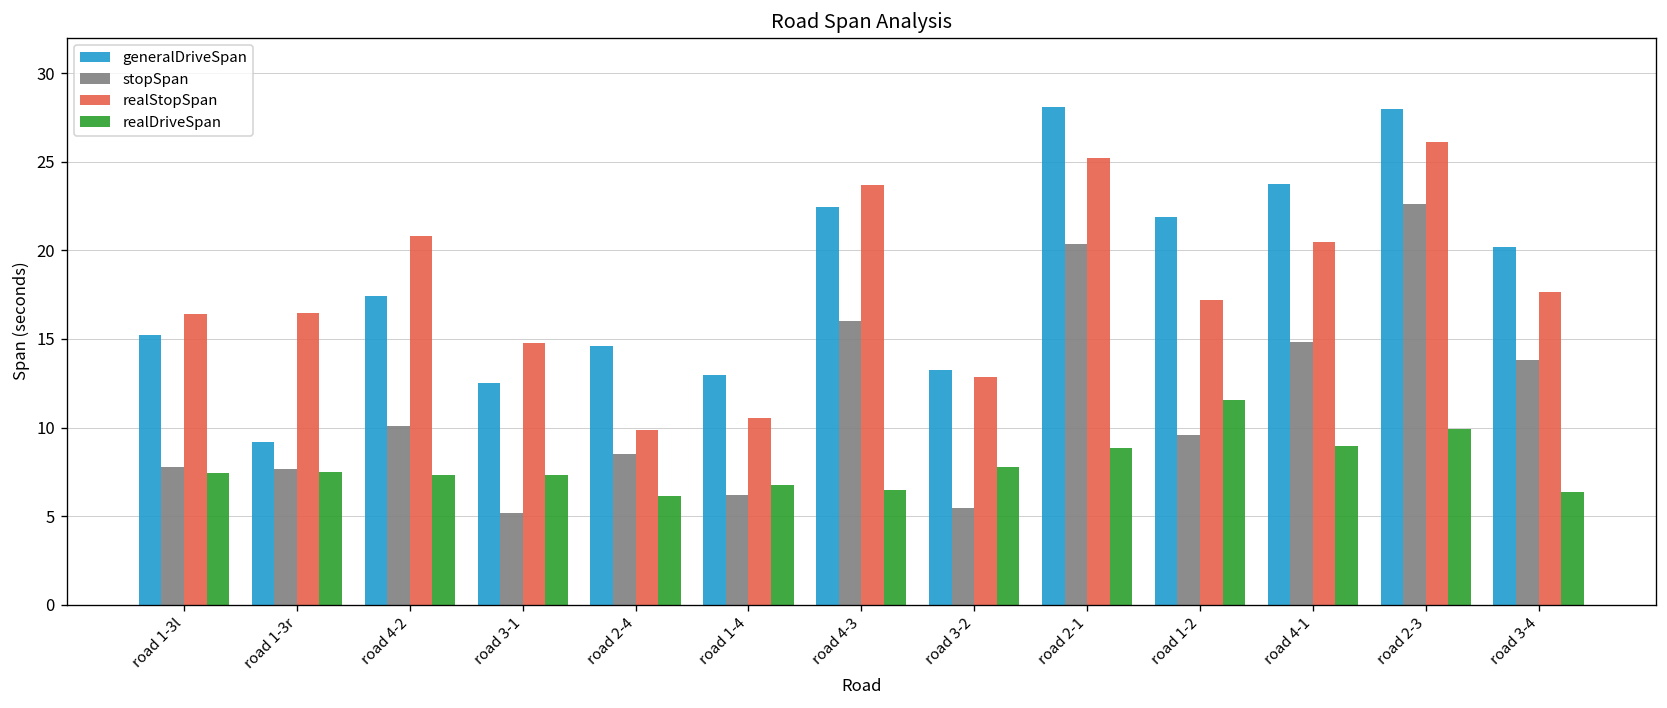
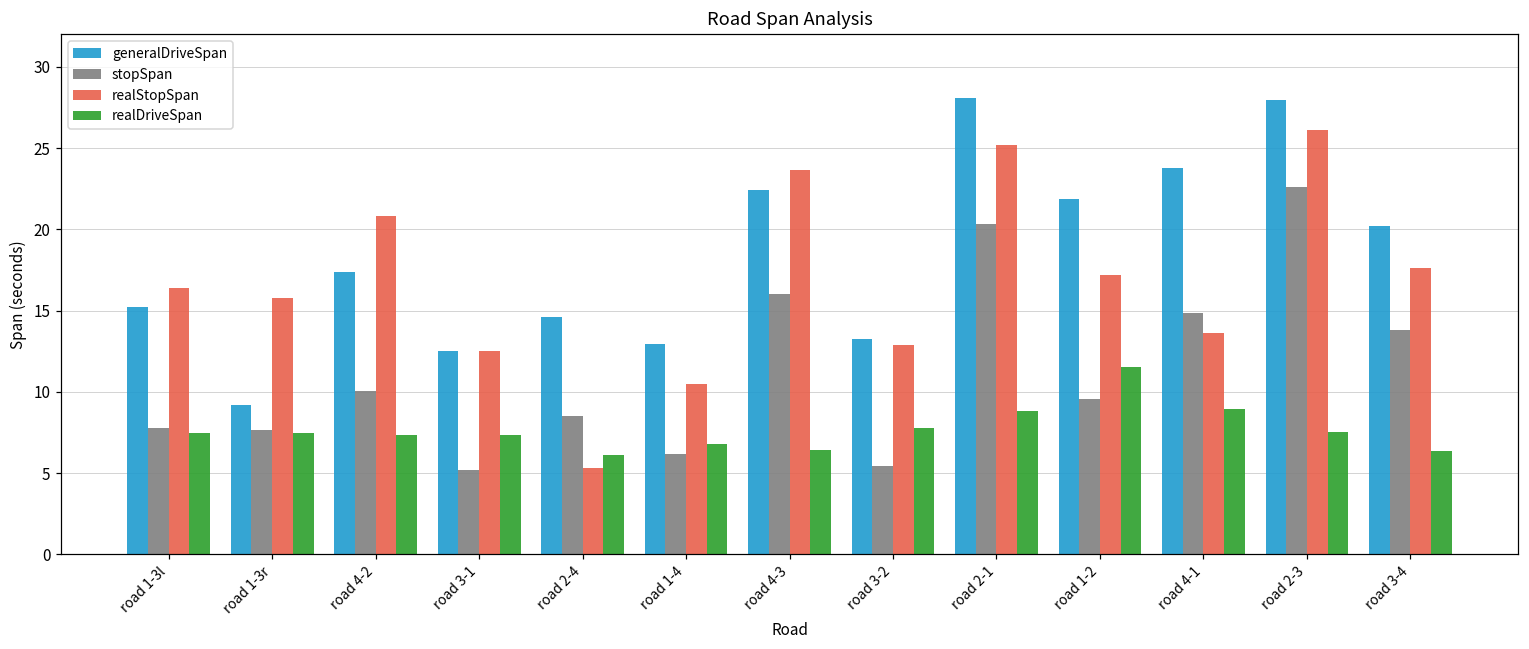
realStopSpan, road 1-3r: 16.4 -> 15.8
realStopSpan, road 3-1: 14.8 -> 12.5
realStopSpan, road 2-4: 9.8 -> 5.3
realStopSpan, road 4-1: 20.4 -> 13.6
realDriveSpan, road 2-3: 9.9 -> 7.5
